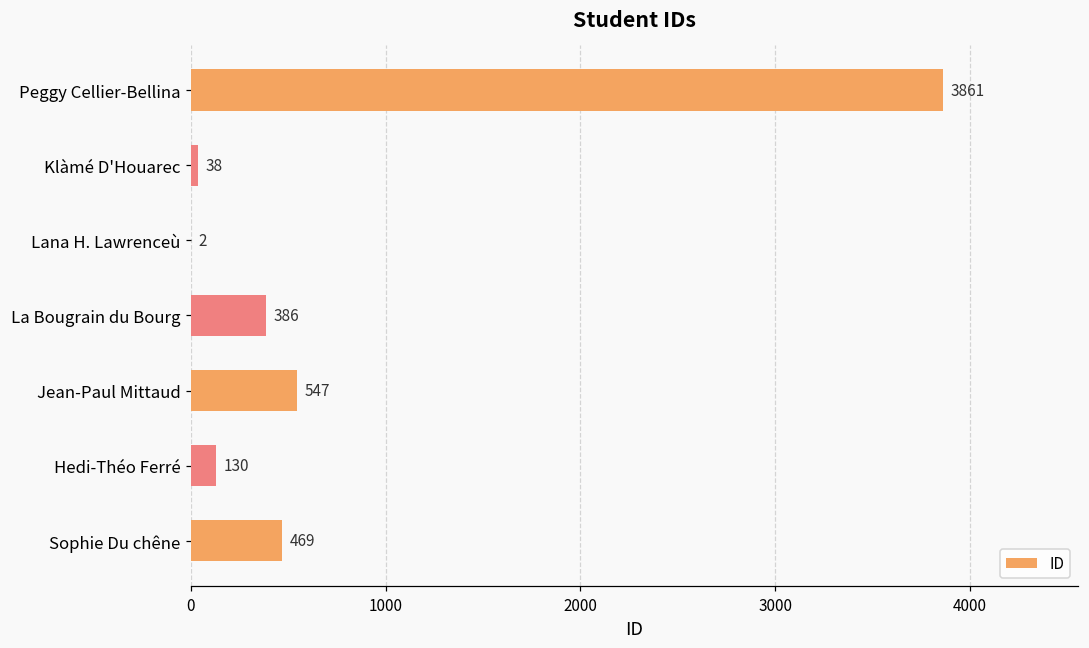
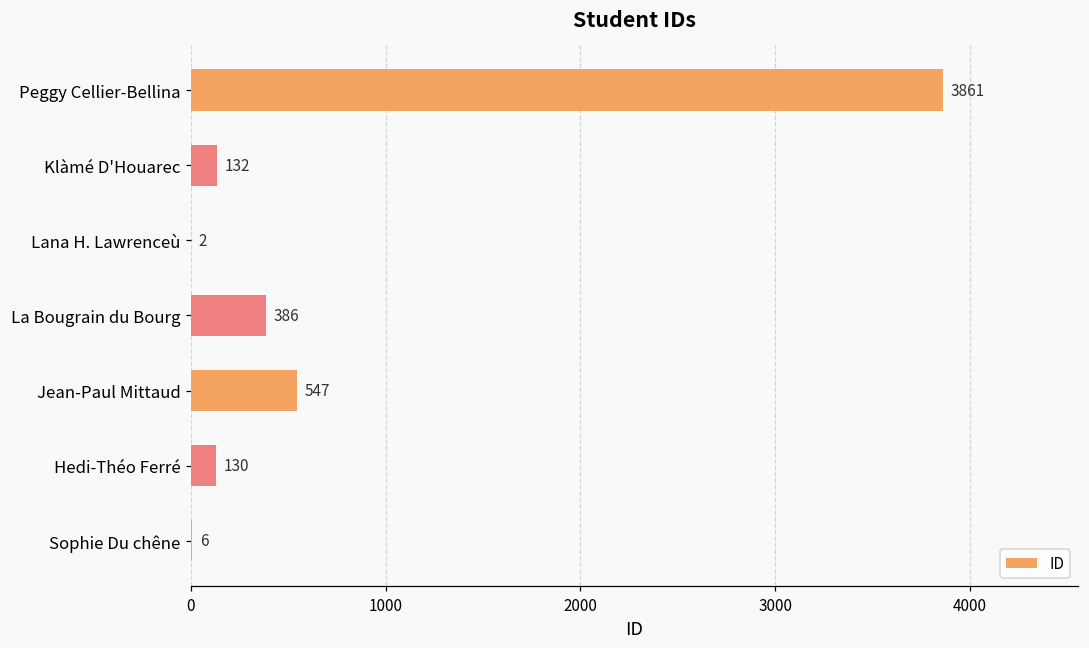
Klàmé D'Houarec: 38 -> 132
Sophie Du chêne: 469 -> 6
